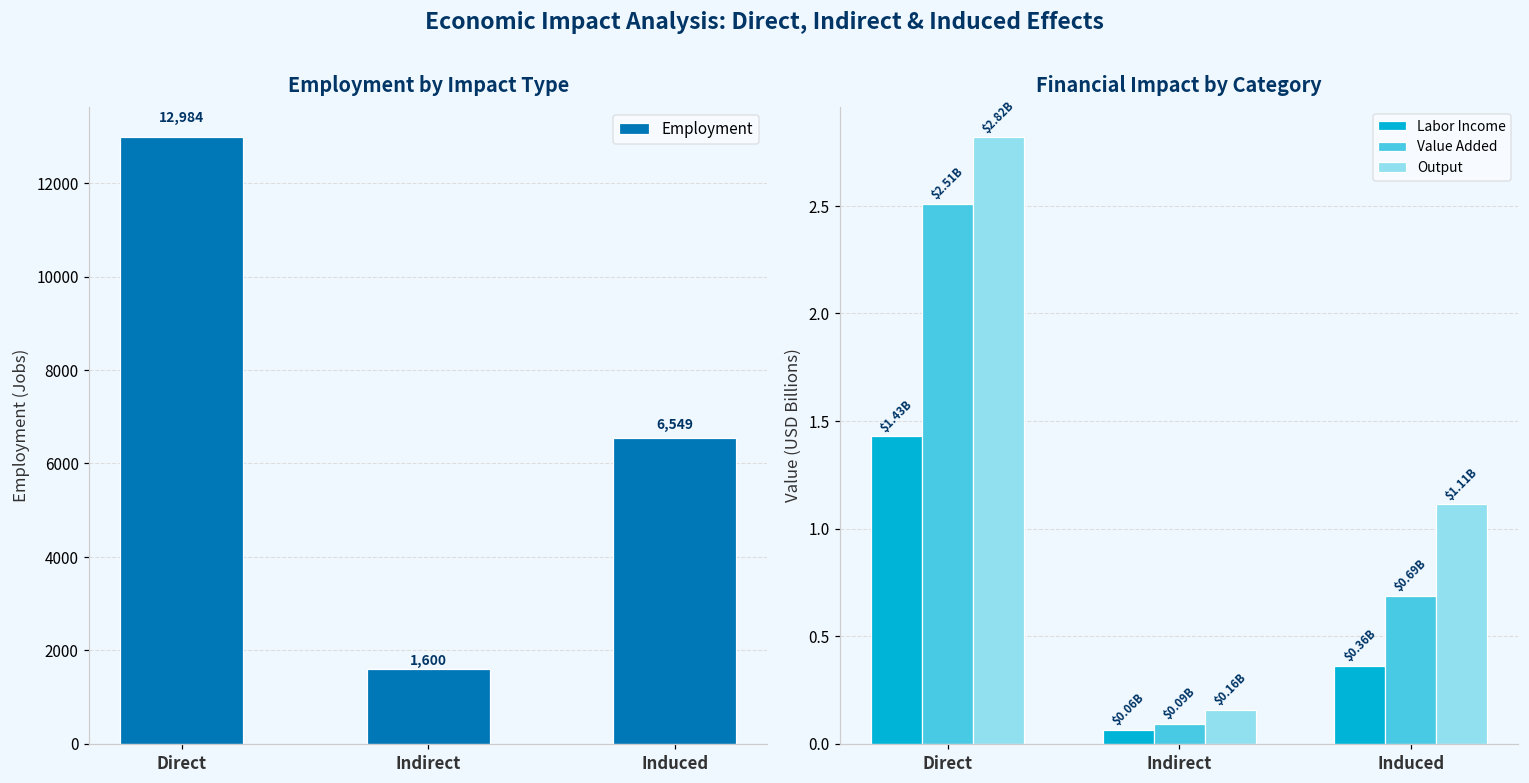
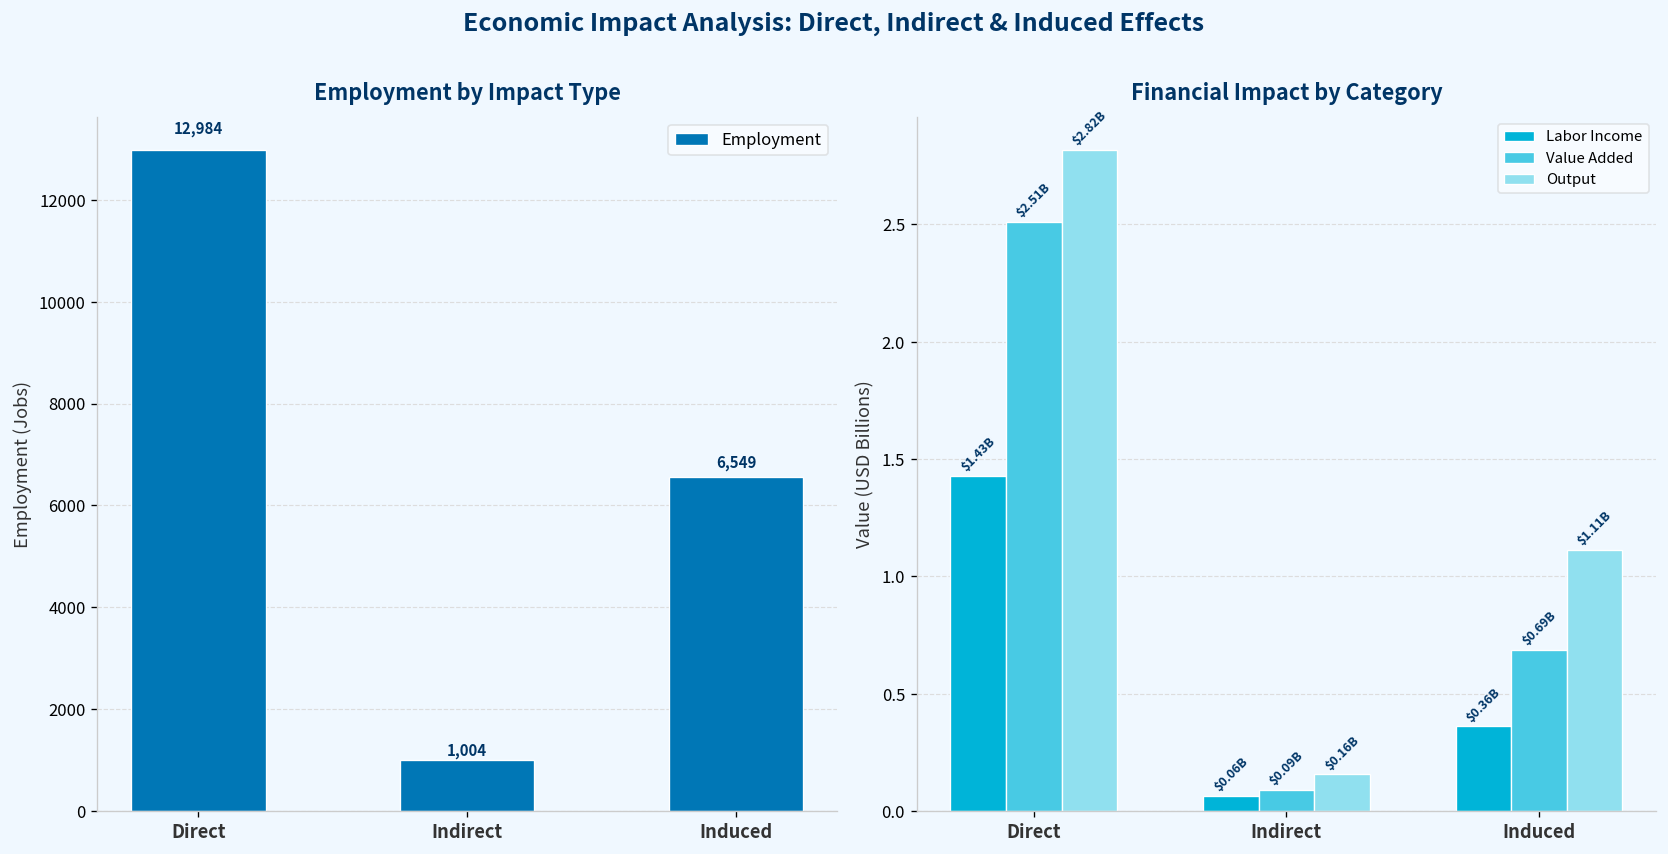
Employment by Impact Type, Indirect: 1,600 -> 1,004
